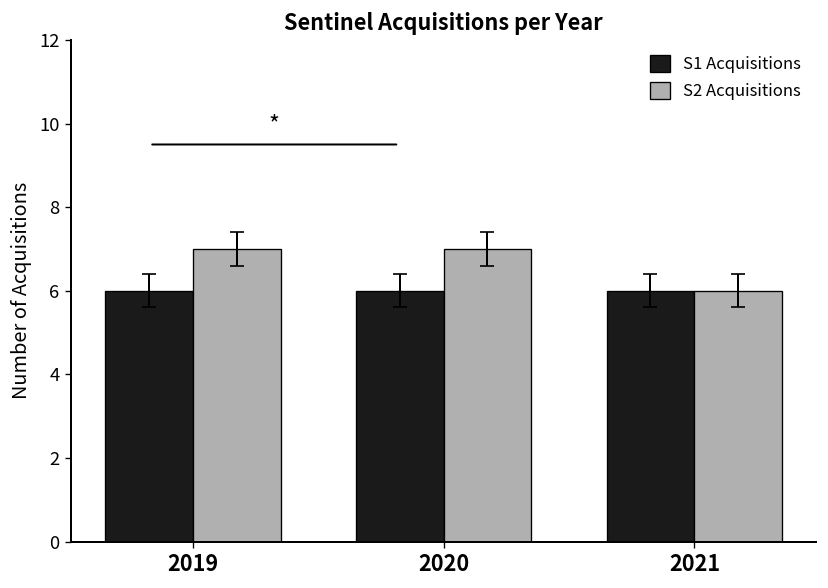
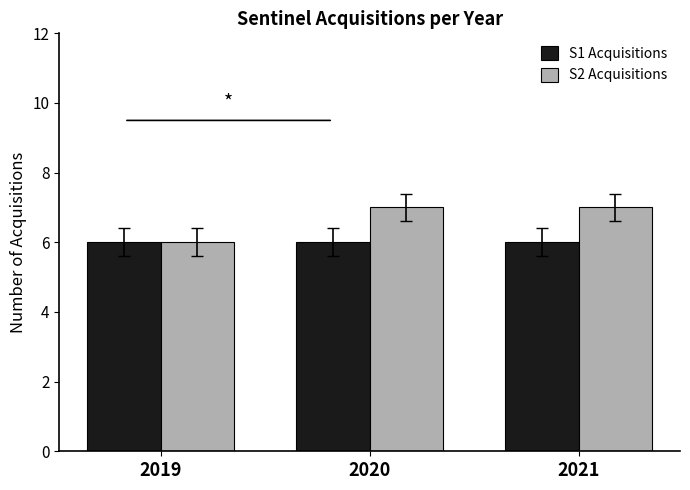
S2 Acquisitions, 2019: 7 -> 6
S2 Acquisitions, 2021: 6 -> 7
